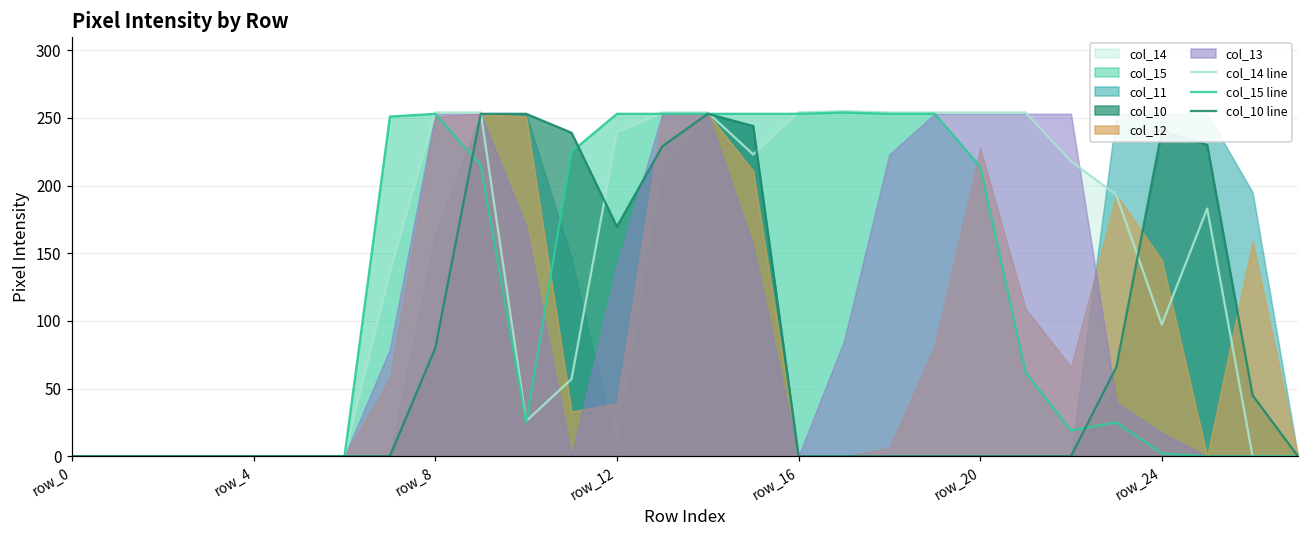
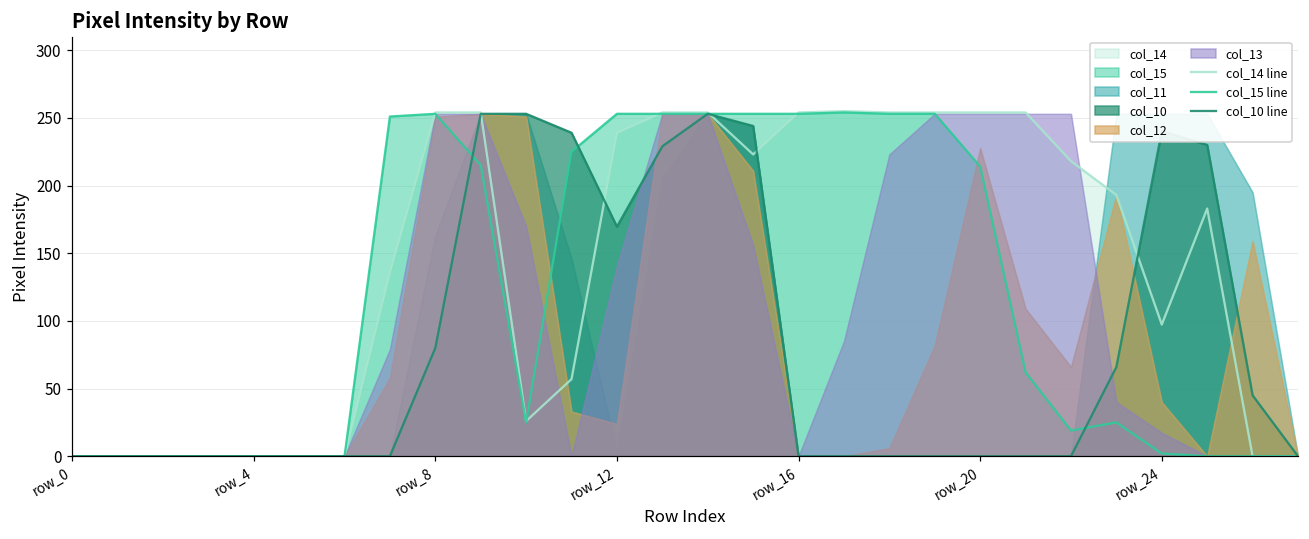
col_12, row_12: 39 -> 24
col_12, row_24: 145 -> 40
